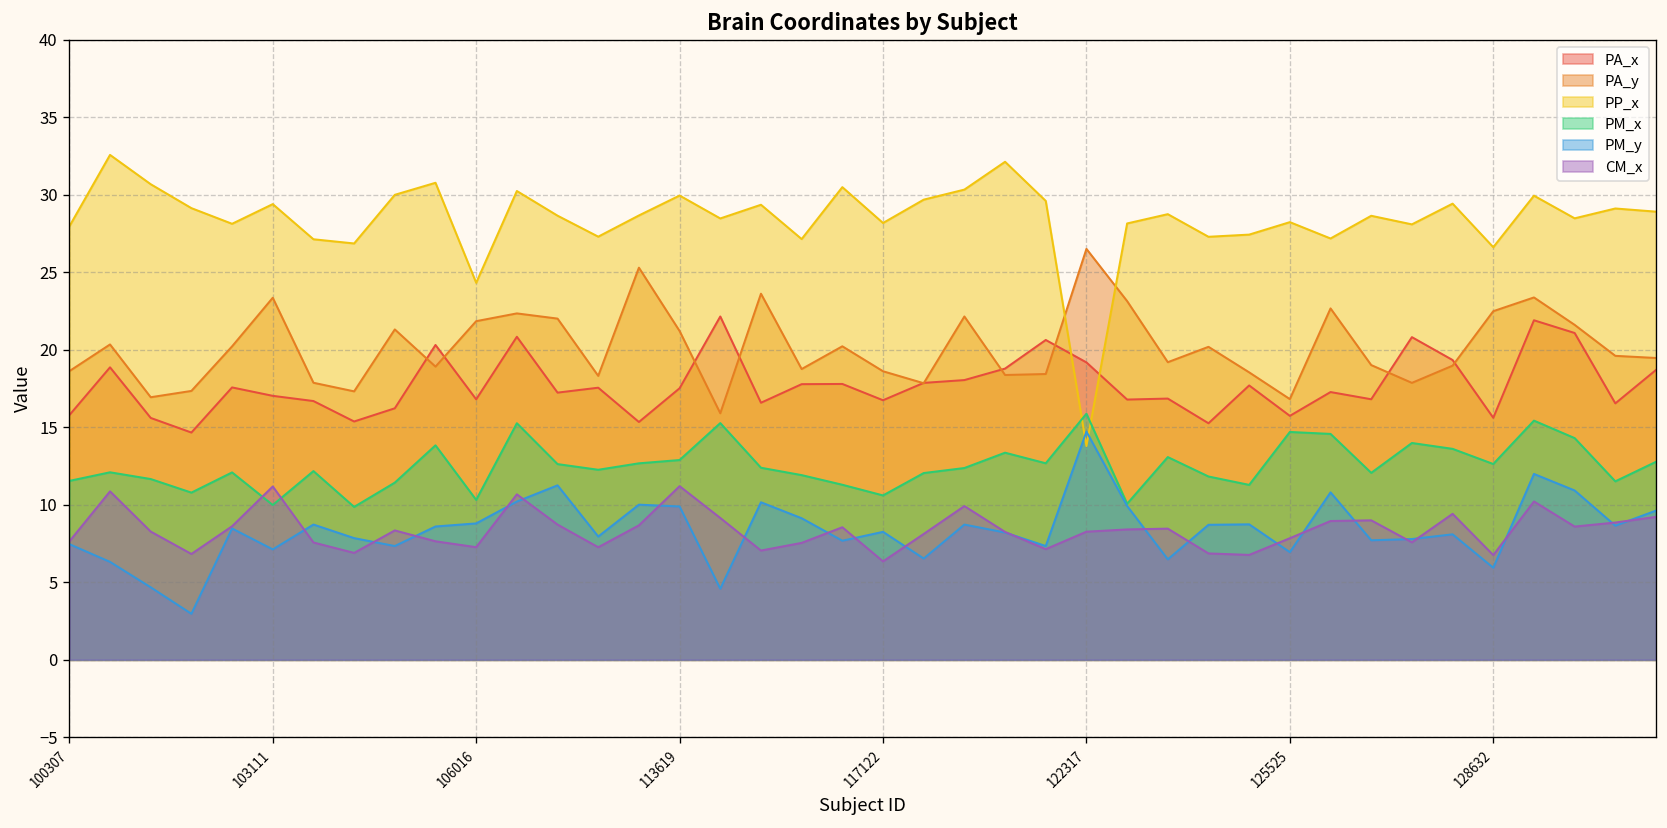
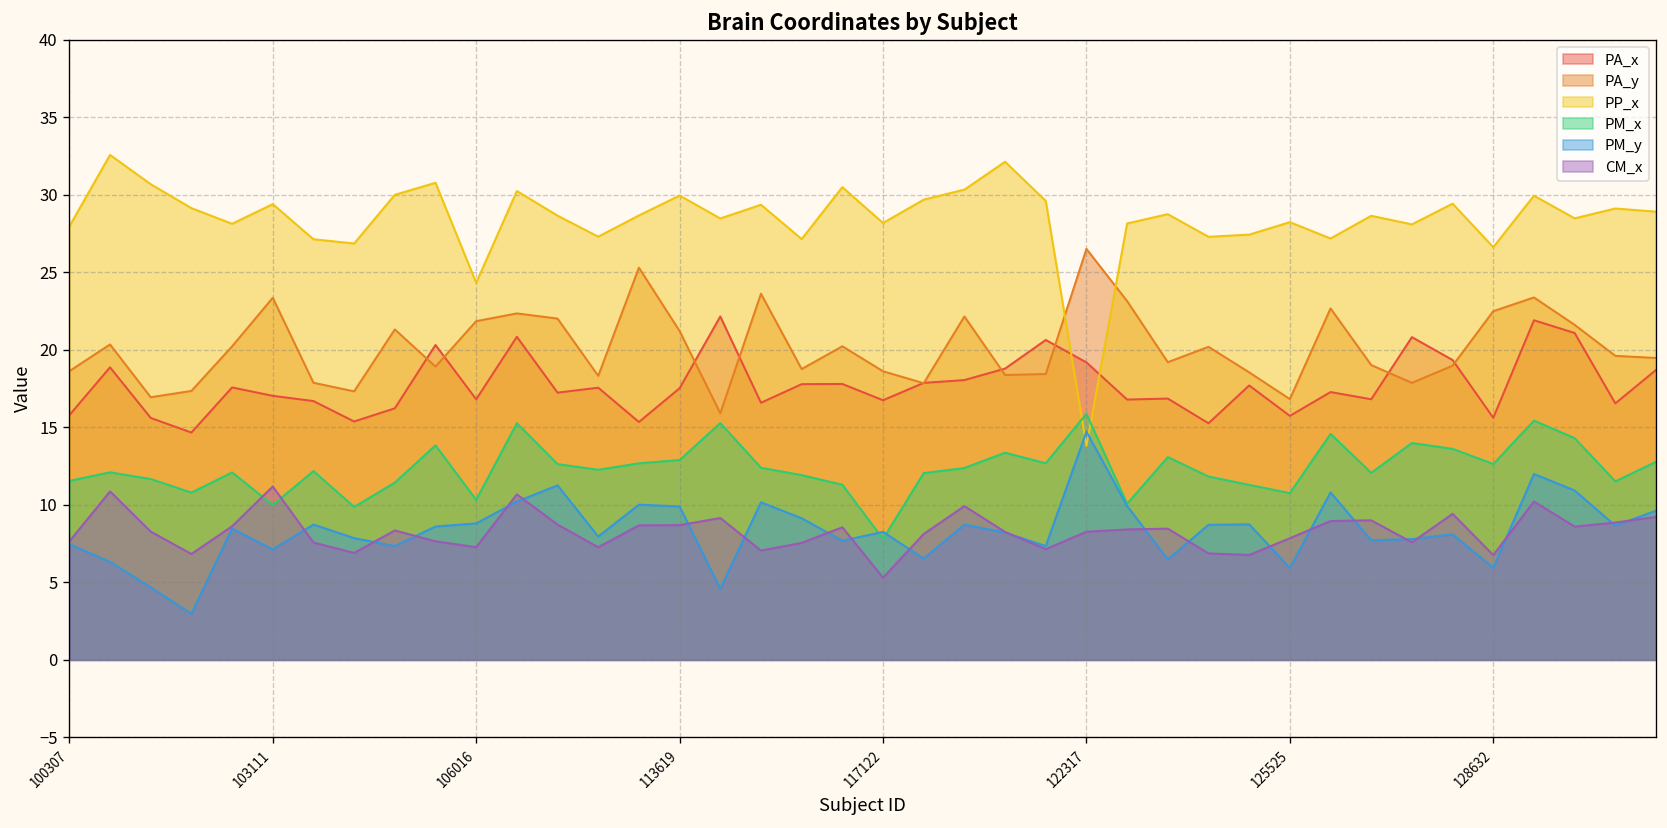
CM_x, 113619: 11.2 -> 8.7
PM_x, 117122: 10.6 -> 7.8
CM_x, 117122: 6.4 -> 5.3
PM_x, 125525: 14.7 -> 10.8
PM_y, 125525: 6.9 -> 5.9
